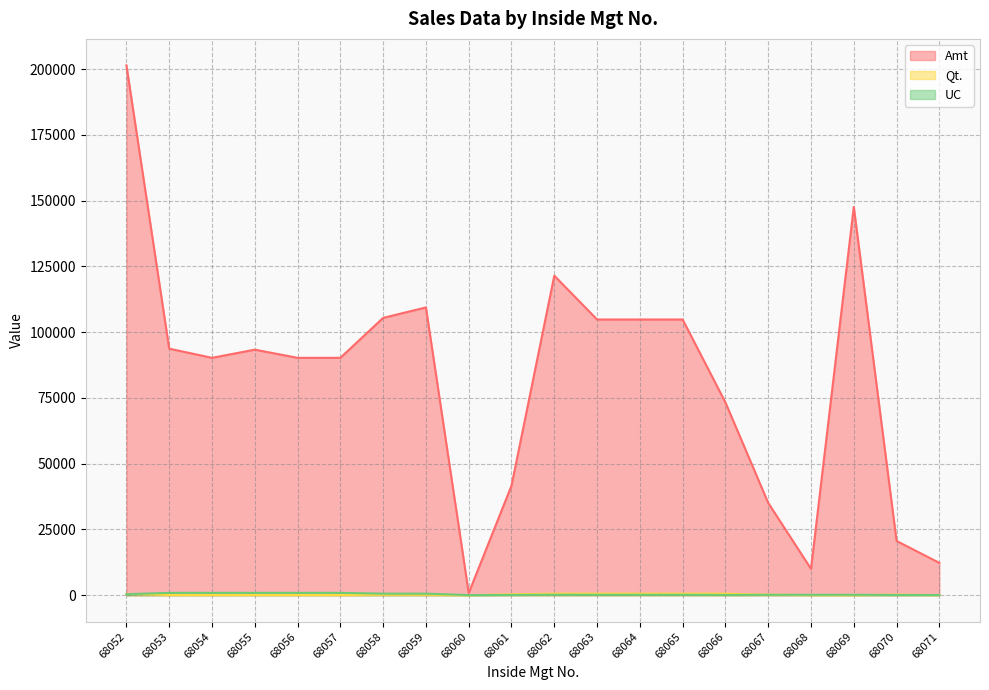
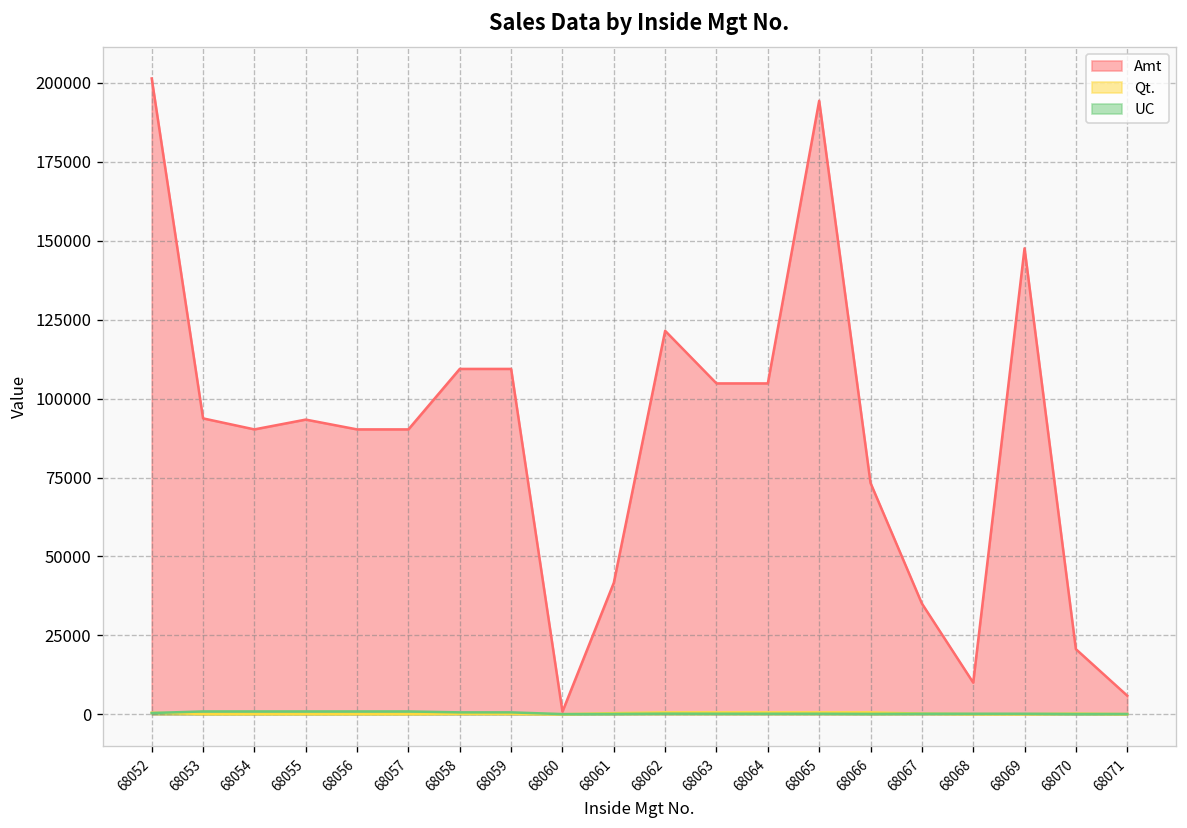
Amt, 68058: 105000 -> 109000
Amt, 68065: 105000 -> 194000
Amt, 68071: 12000 -> 6000
